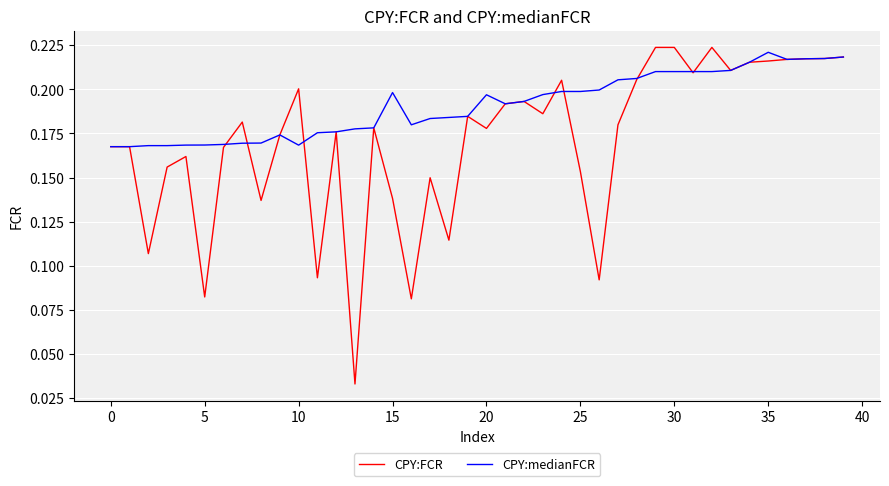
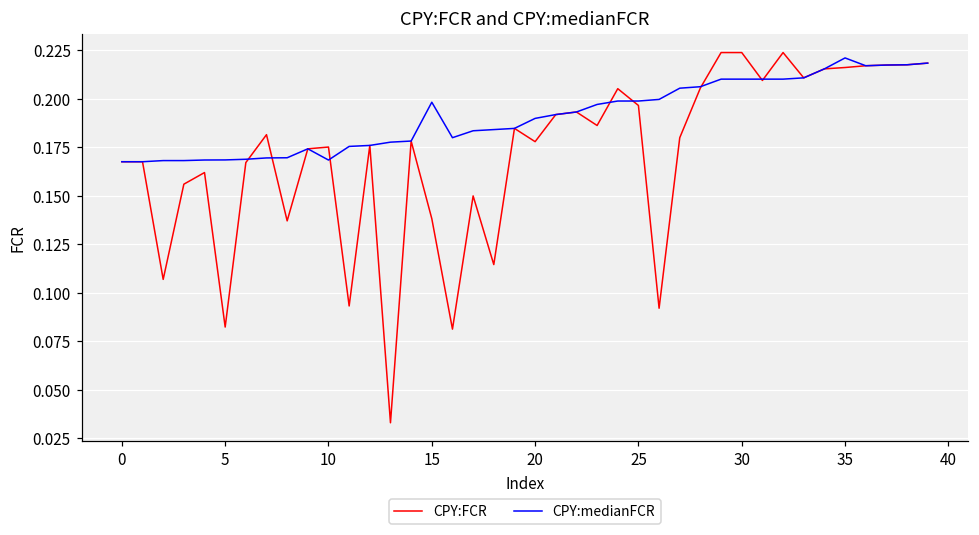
CPY:FCR, 10: 0.200 -> 0.175
CPY:medianFCR, 20: 0.197 -> 0.190
CPY:FCR, 25: 0.153 -> 0.196
